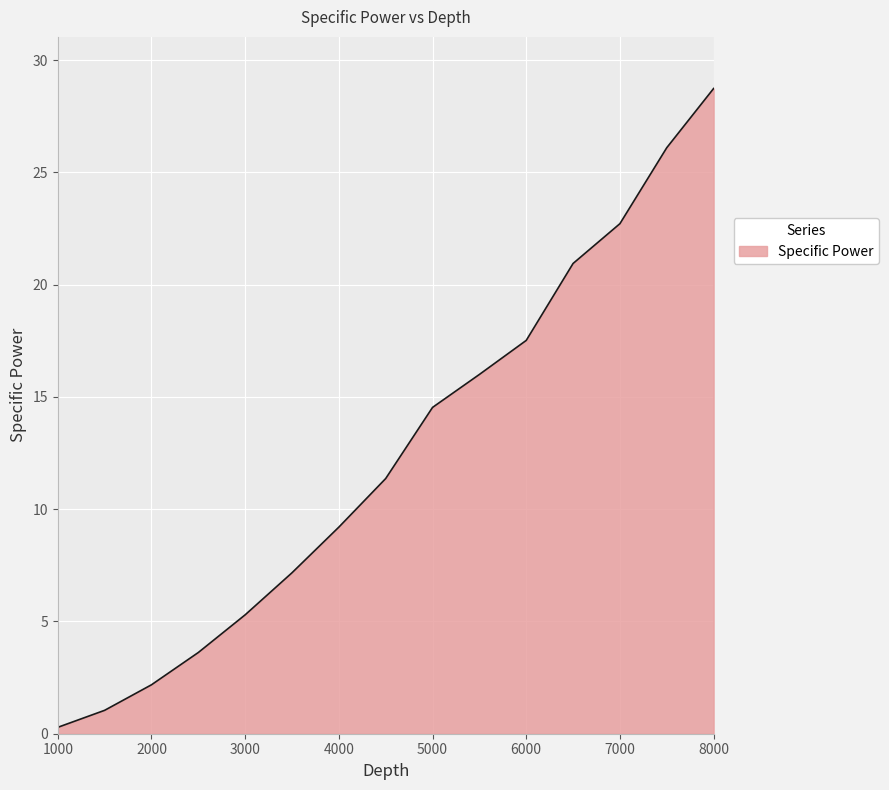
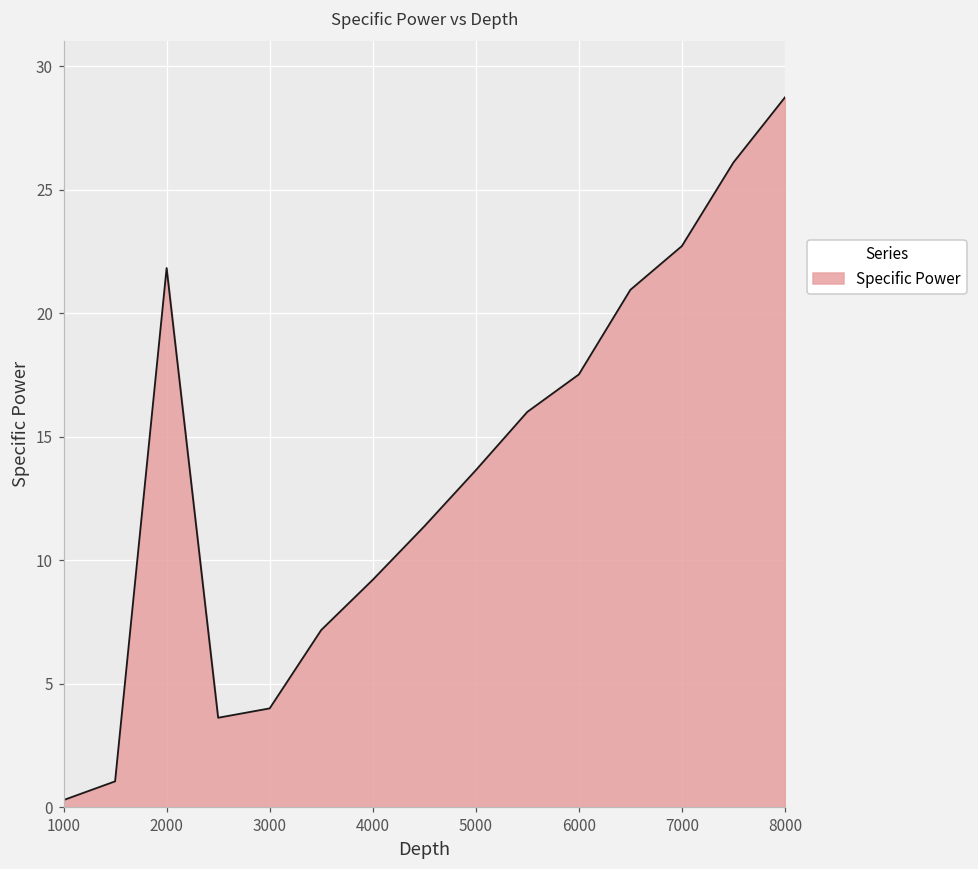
2000: 2.2 -> 21.8
3000: 5.3 -> 4.0
5000: 14.5 -> 13.6
